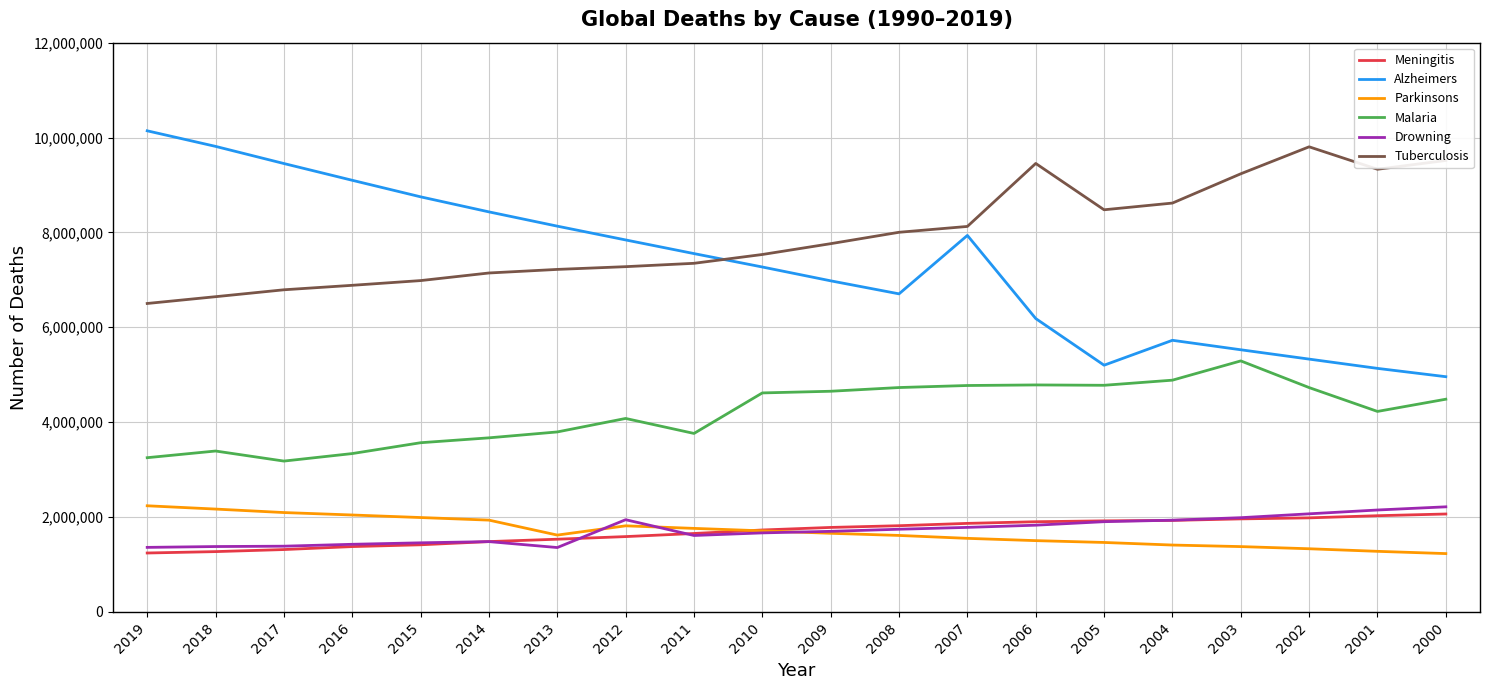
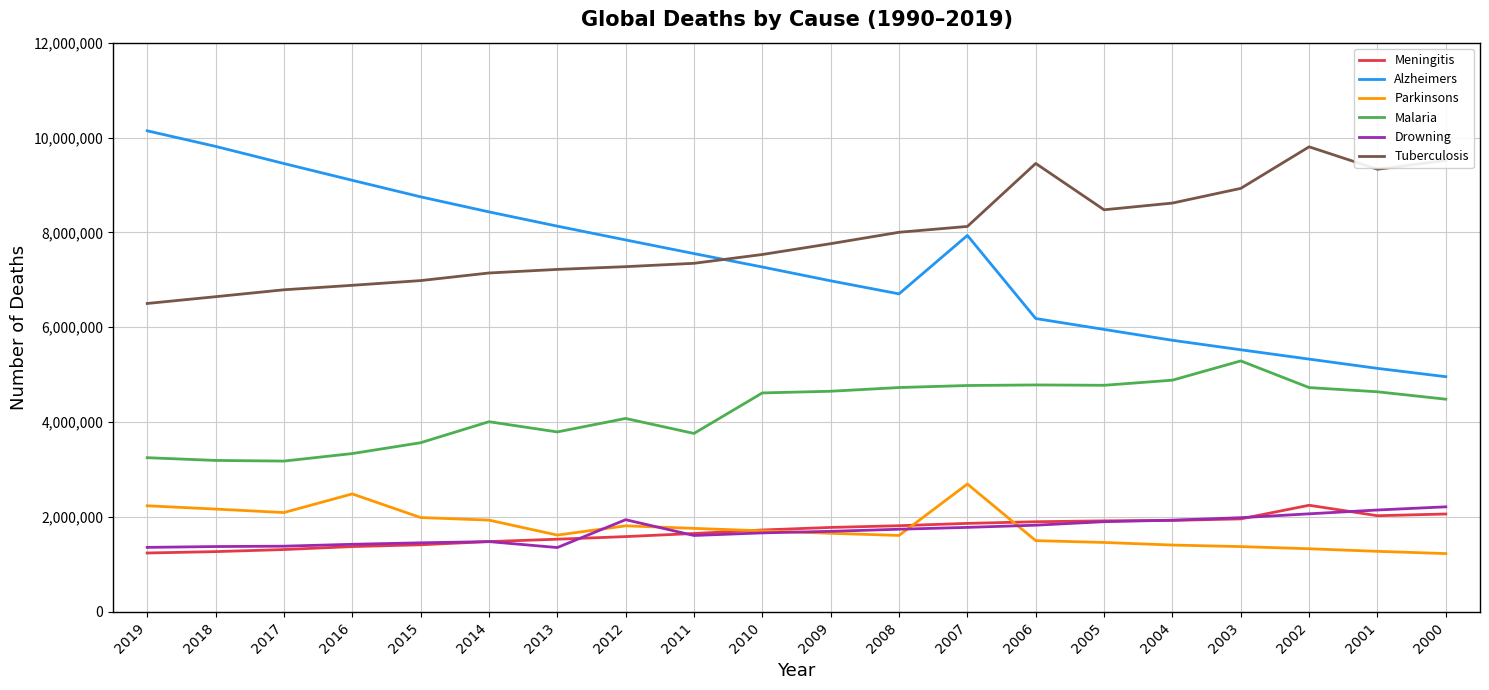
Malaria, 2018: 3,400,000 -> 3,200,000
Parkinsons, 2016: 2,000,000 -> 2,500,000
Malaria, 2014: 3,700,000 -> 4,000,000
Parkinsons, 2007: 1,600,000 -> 2,700,000
Alzheimers, 2005: 5,200,000 -> 6,000,000
Tuberculosis, 2003: 9,200,000 -> 8,900,000
Meningitis, 2002: 2,000,000 -> 2,200,000
Malaria, 2001: 4,200,000 -> 4,600,000
